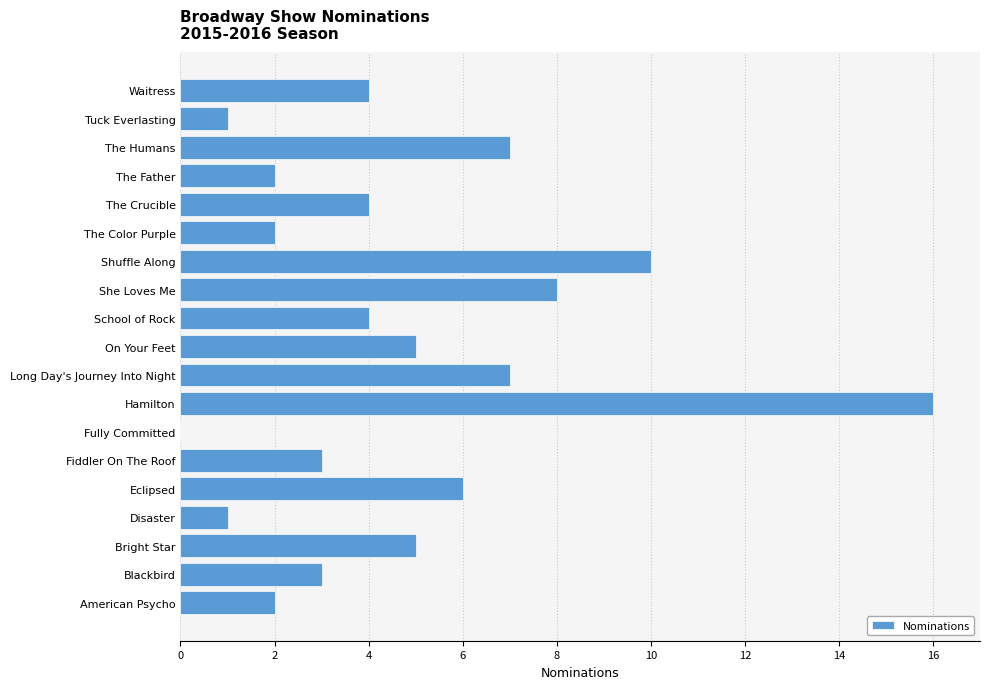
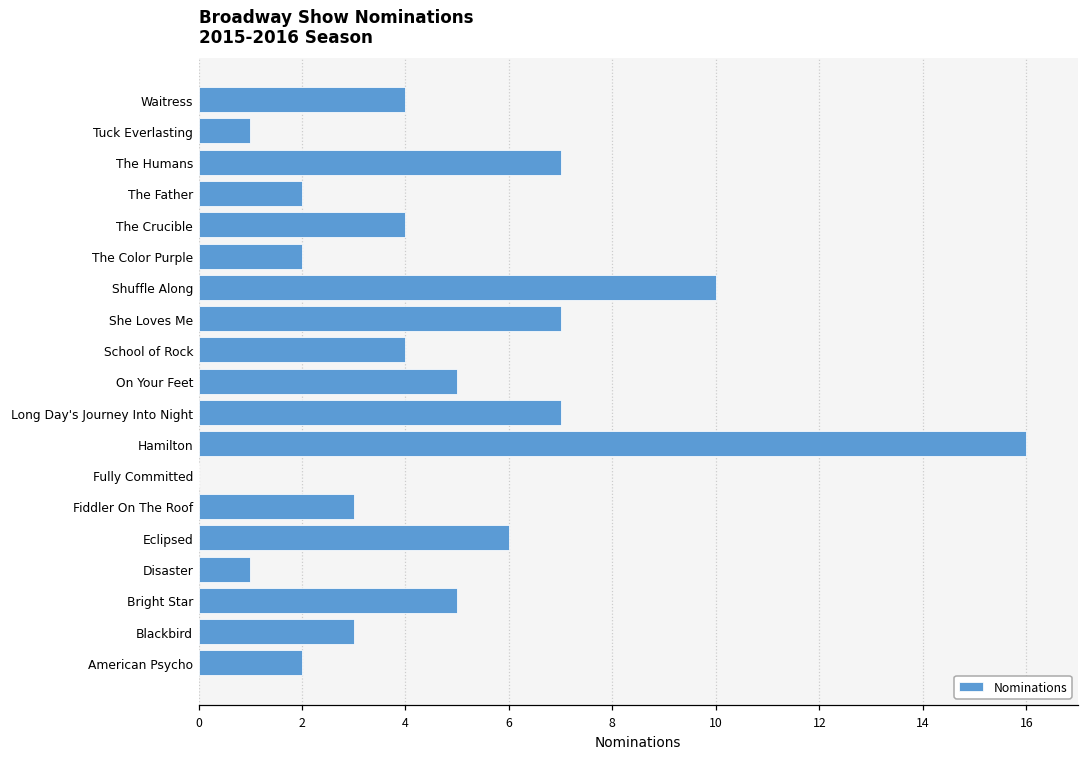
She Loves Me: 8 -> 7
